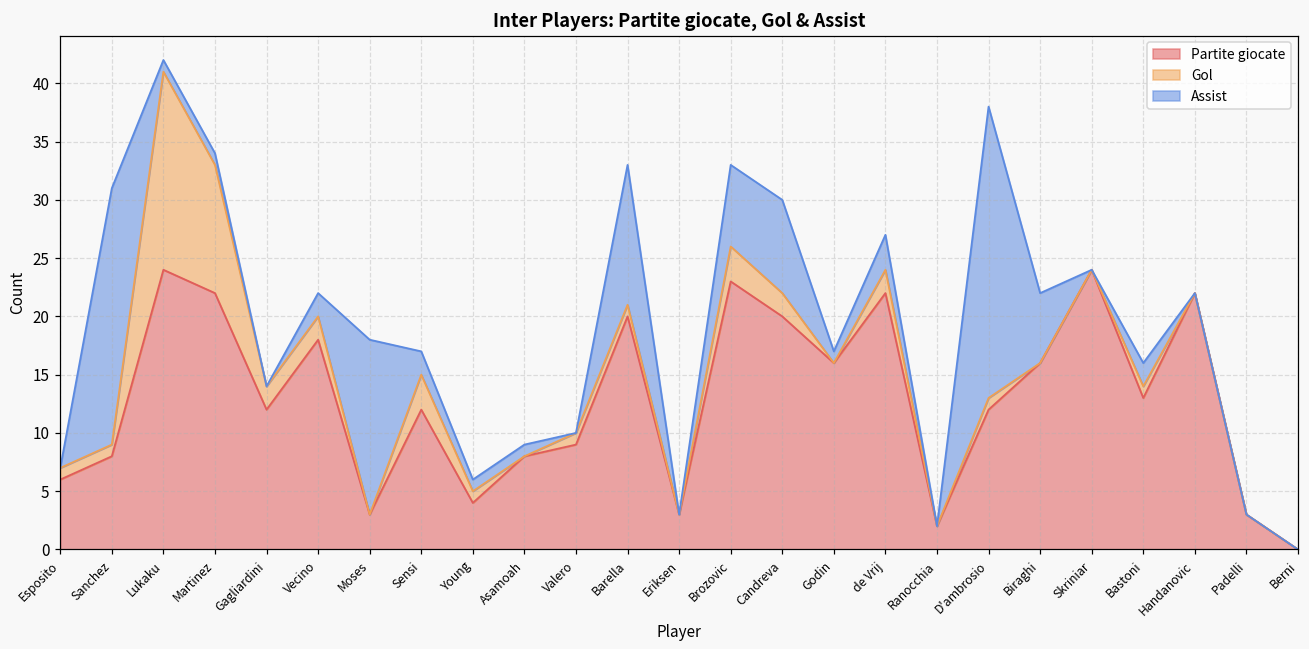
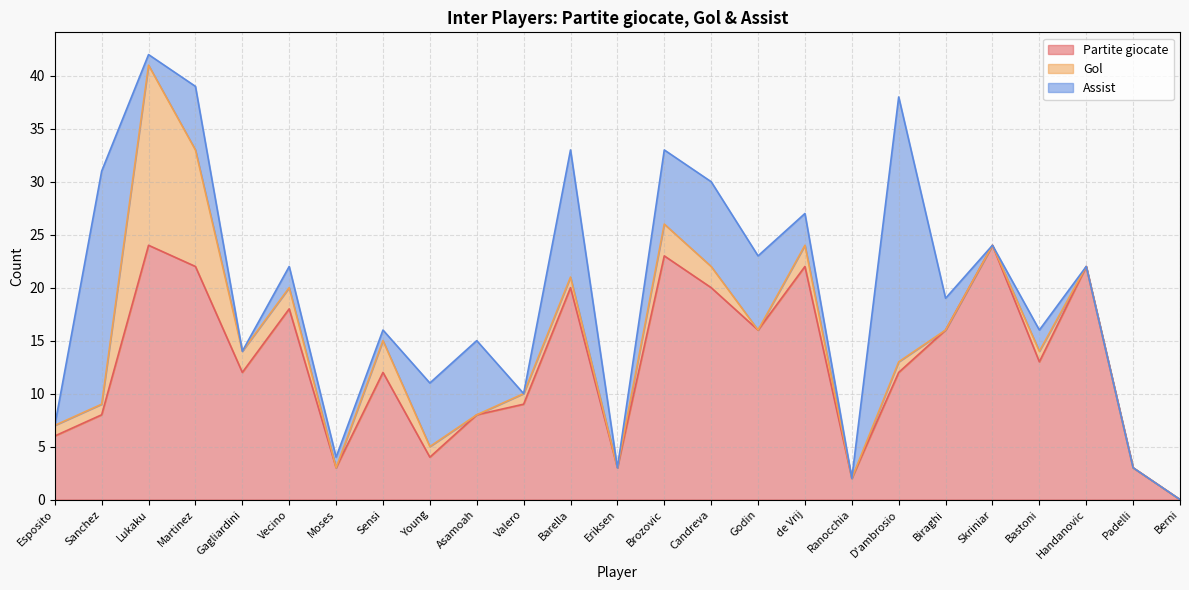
Assist, Martinez: 1 -> 6
Assist, Moses: 15 -> 1
Assist, Sensi: 2 -> 1
Assist, Young: 1 -> 6
Assist, Asamoah: 1 -> 7
Assist, Godin: 1 -> 7
Assist, Biraghi: 6 -> 3
